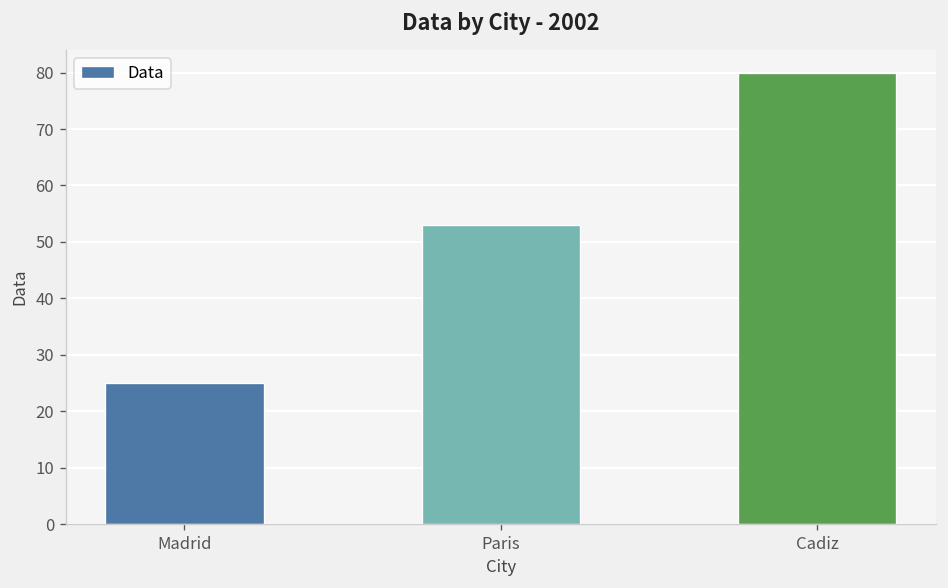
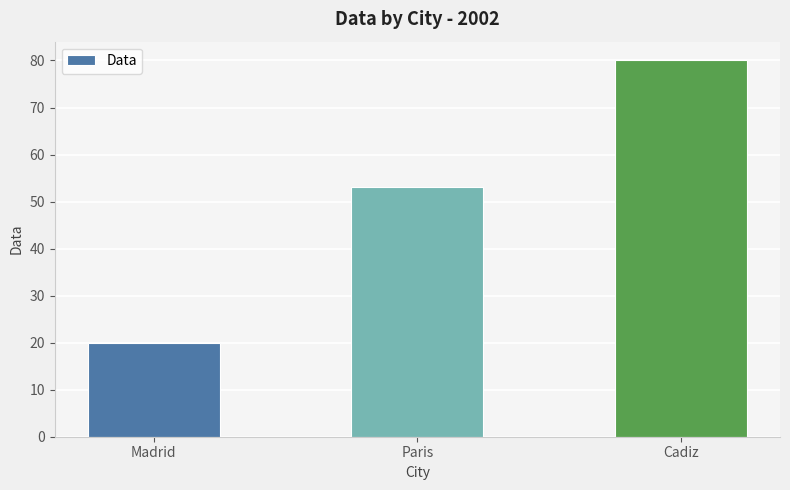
Madrid: 25 -> 20
